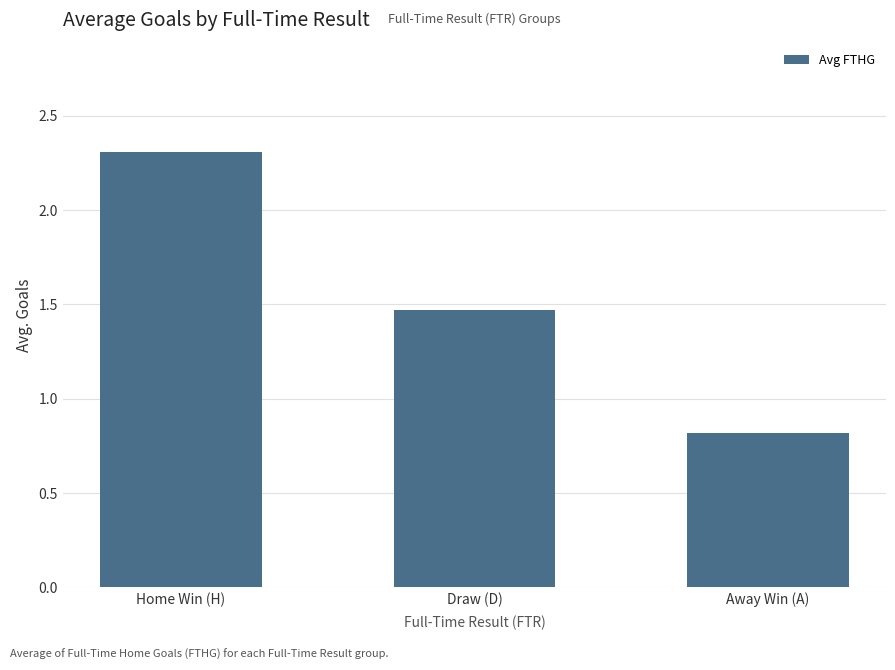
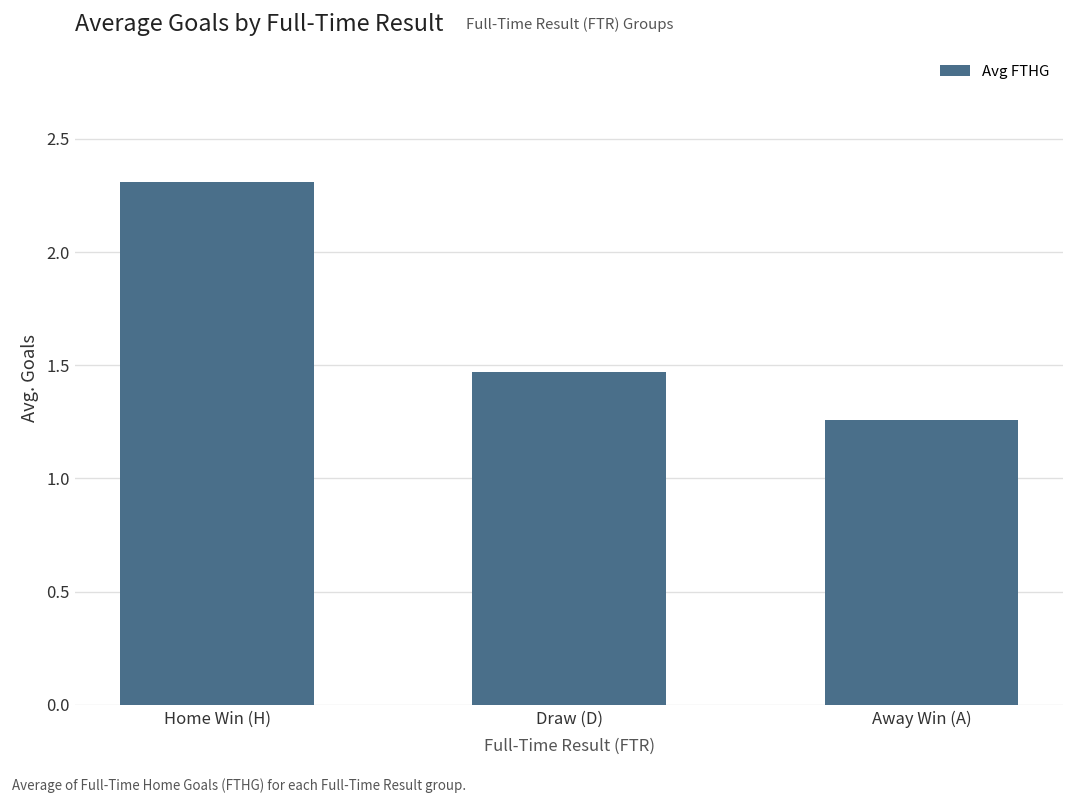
Away Win (A): 0.82 -> 1.26
